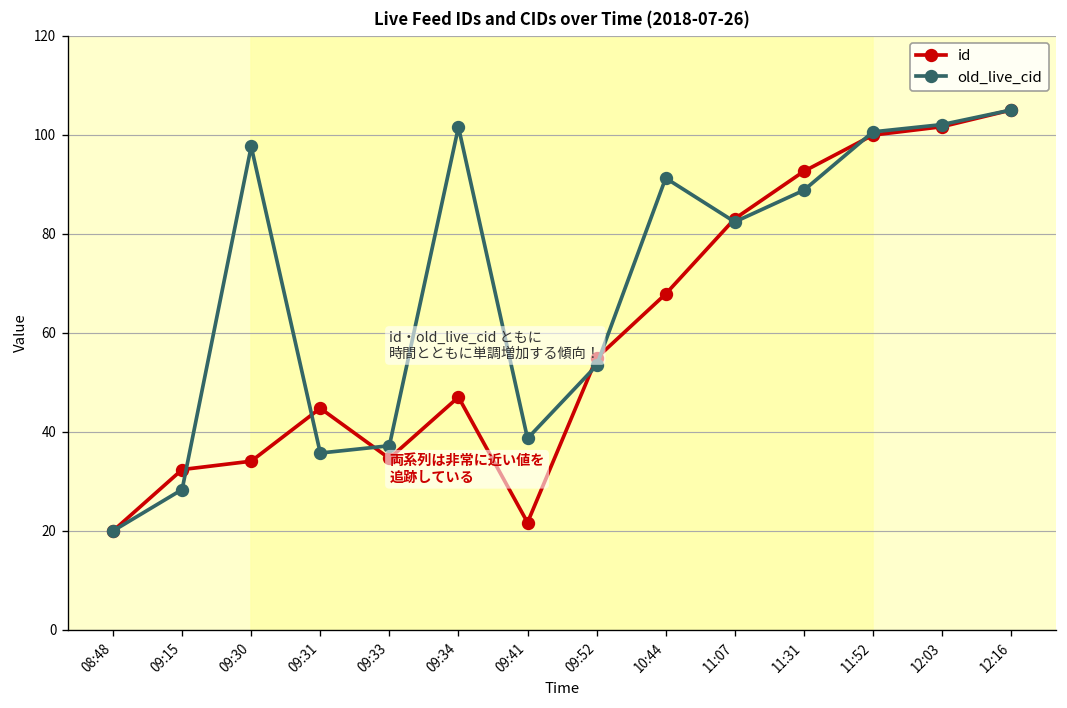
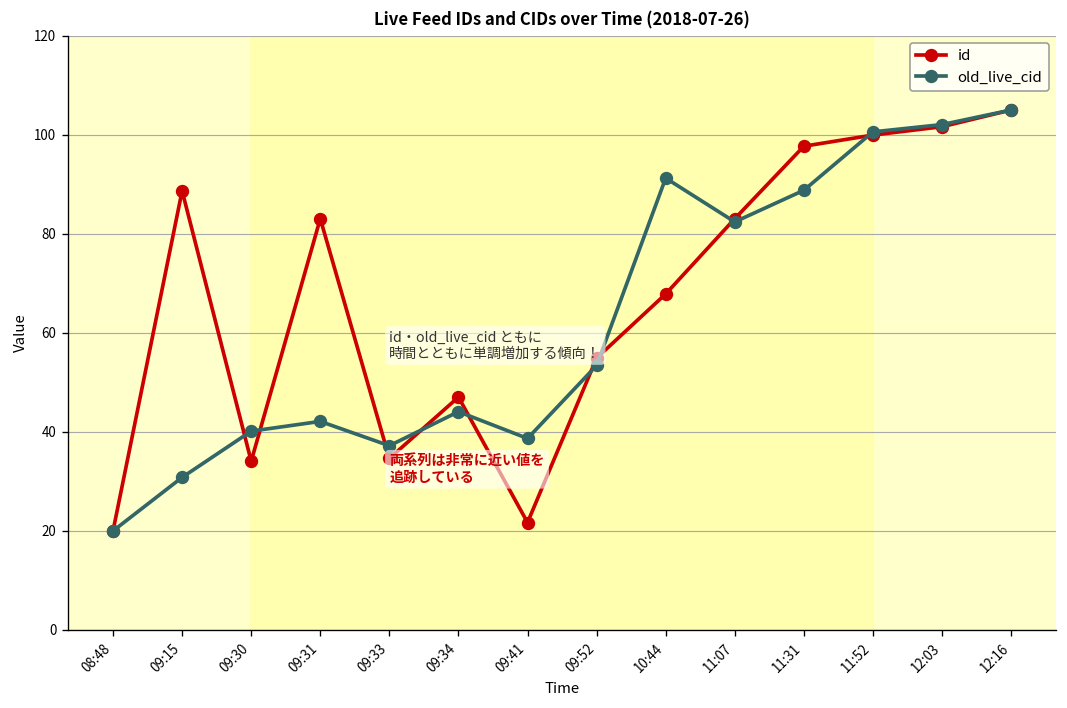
id, 09:15: 32 -> 89
old_live_cid, 09:15: 28 -> 31
old_live_cid, 09:30: 98 -> 40
id, 09:31: 45 -> 83
old_live_cid, 09:31: 36 -> 42
old_live_cid, 09:34: 102 -> 44
id, 11:31: 93 -> 98
